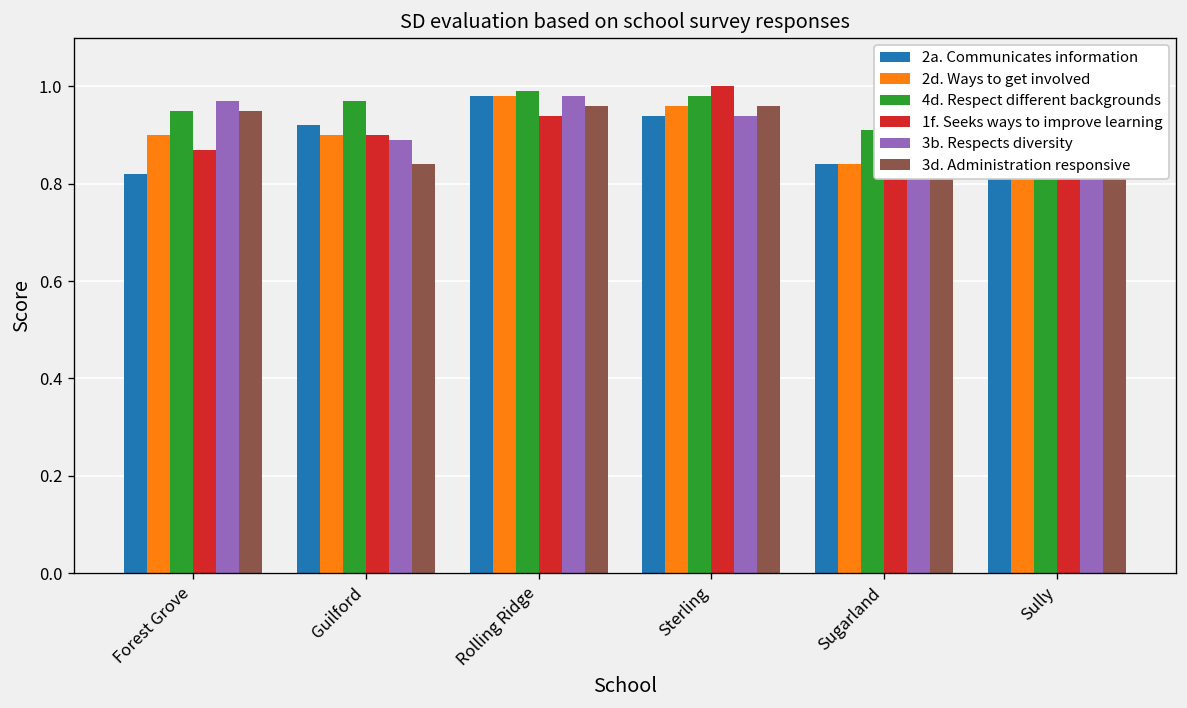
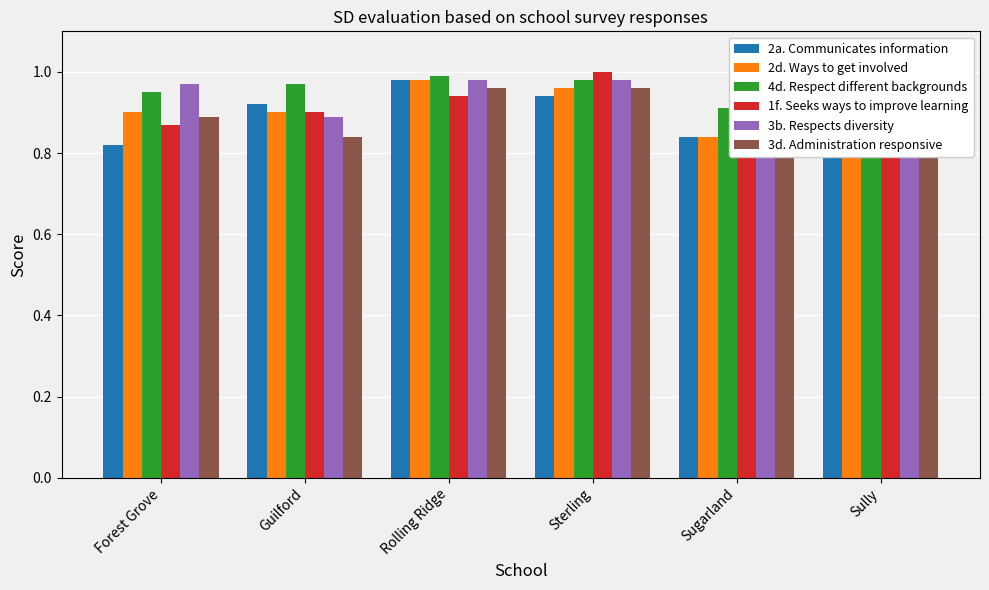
3d. Administration responsive, Forest Grove: 0.95 -> 0.89
3b. Respects diversity, Sterling: 0.94 -> 0.98
